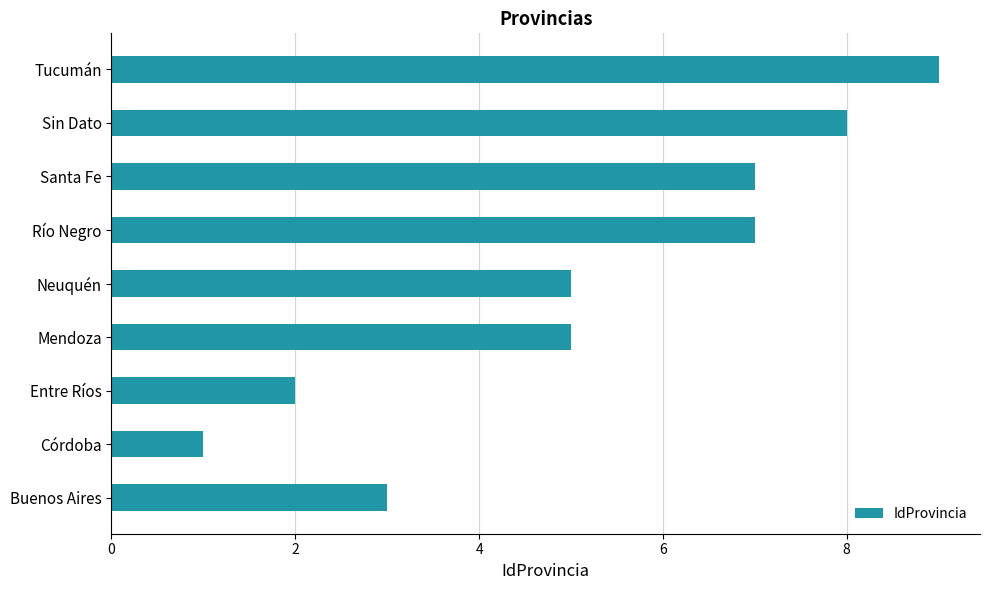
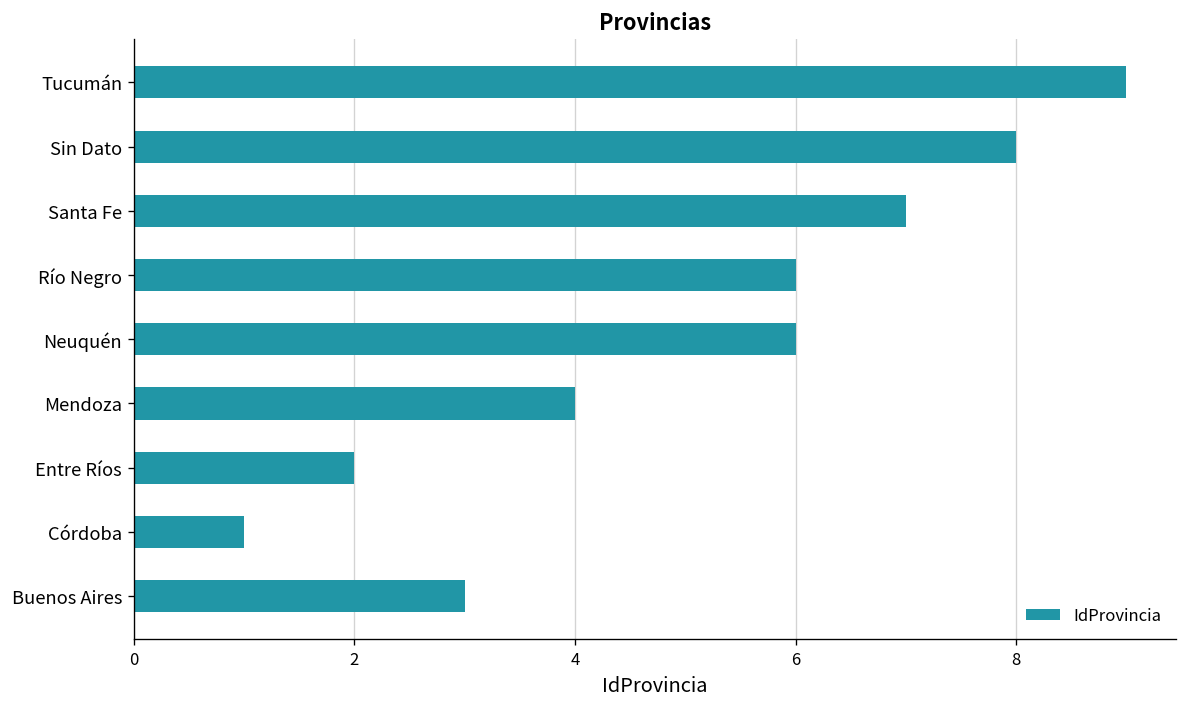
Río Negro: 7 -> 6
Neuquén: 5 -> 6
Mendoza: 5 -> 4
